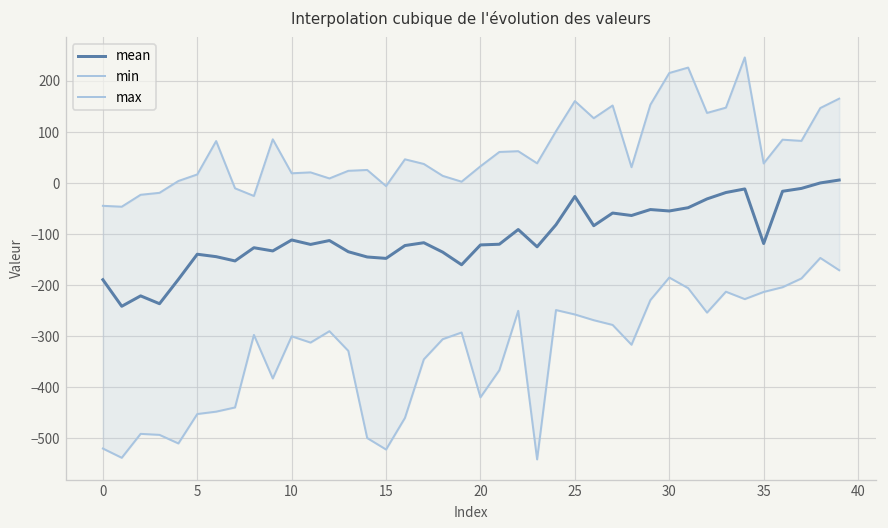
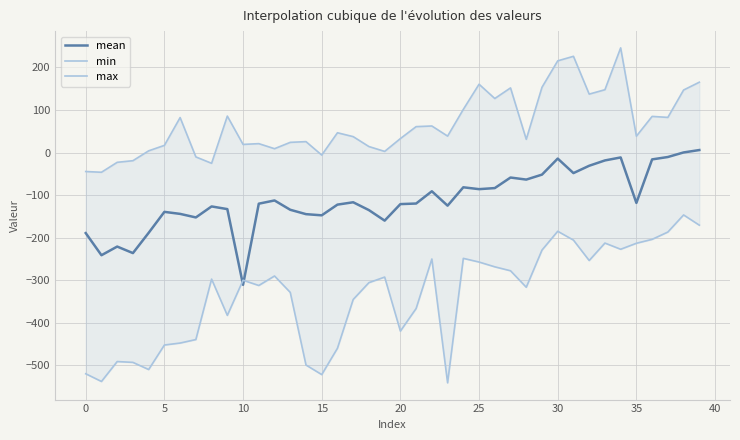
mean, 10: -110 -> -310
mean, 25: -30 -> -90
mean, 30: -50 -> -10
